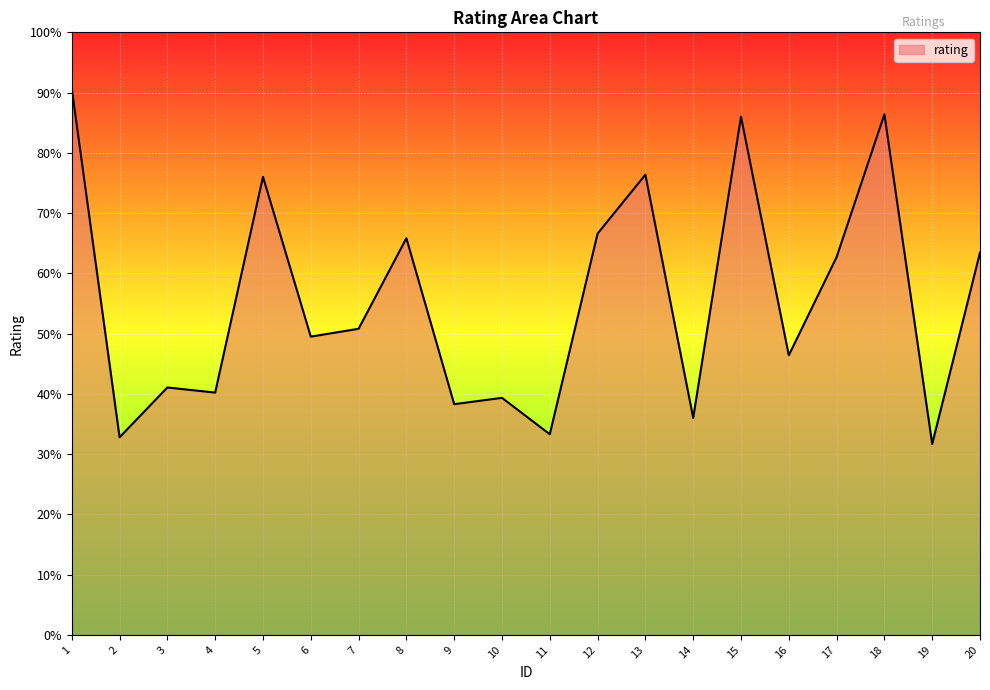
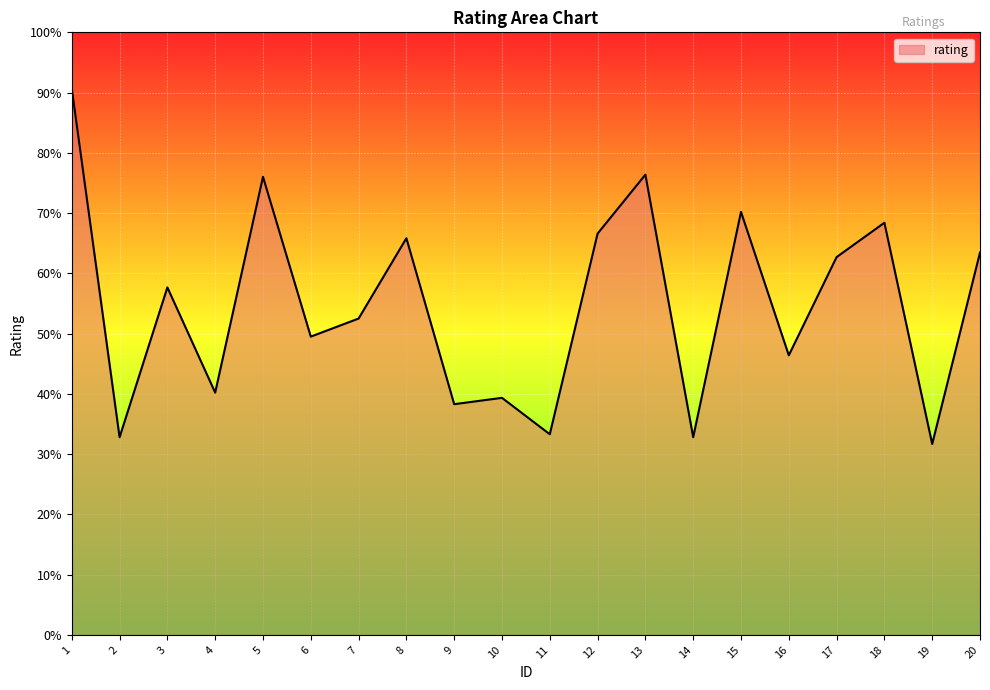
3: 41% -> 58%
7: 51% -> 53%
14: 36% -> 33%
15: 86% -> 70%
18: 86% -> 68%
